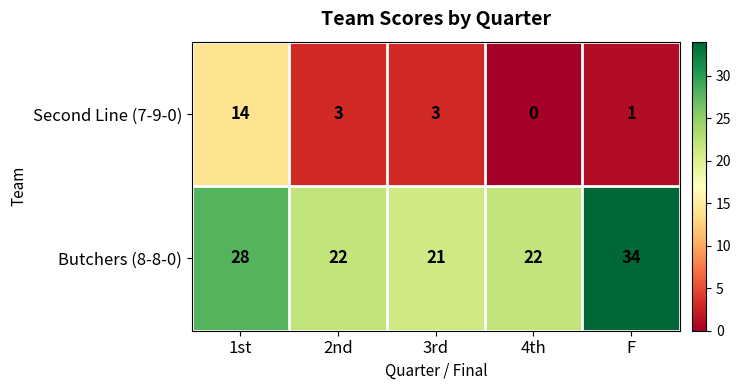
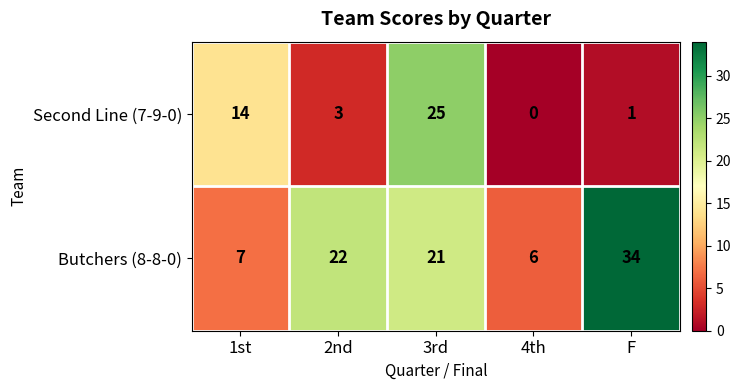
Second Line (7-9-0), 3rd: 3 -> 25
Butchers (8-8-0), 1st: 28 -> 7
Butchers (8-8-0), 4th: 22 -> 6
